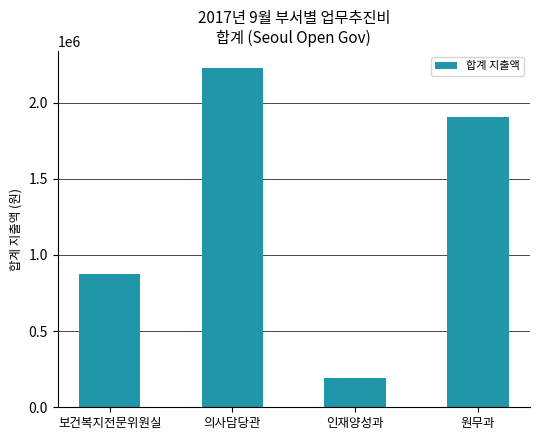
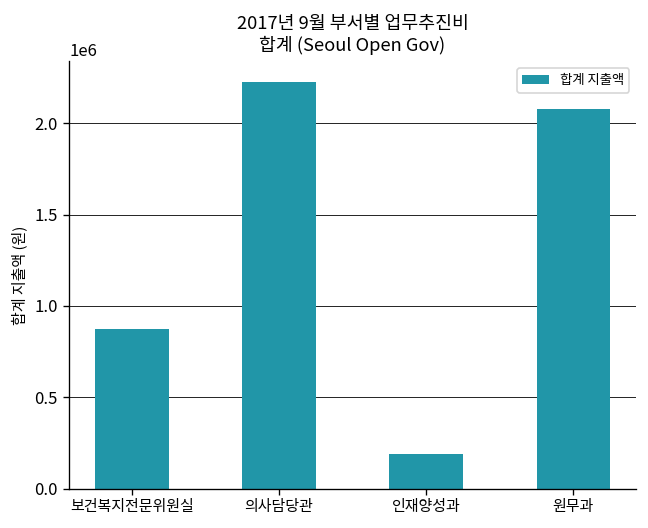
원무과: 1910000 -> 2080000
